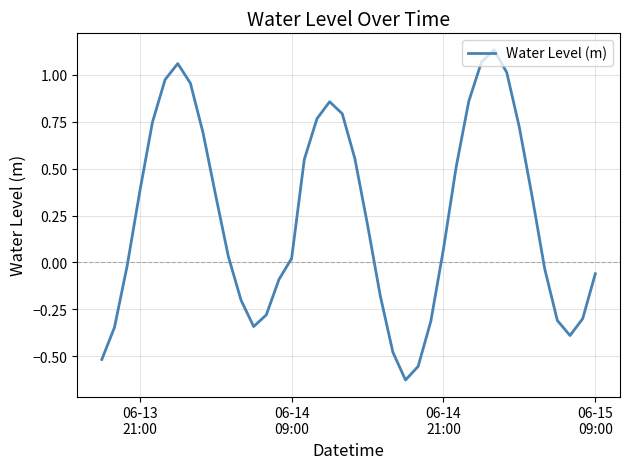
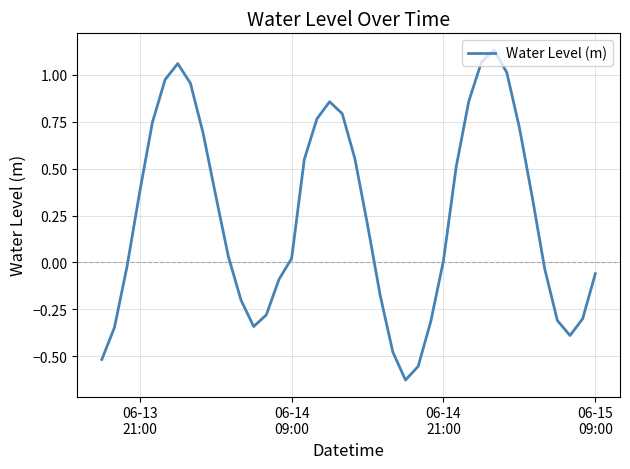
06-14 21:00: 0.07 -> 0.01
